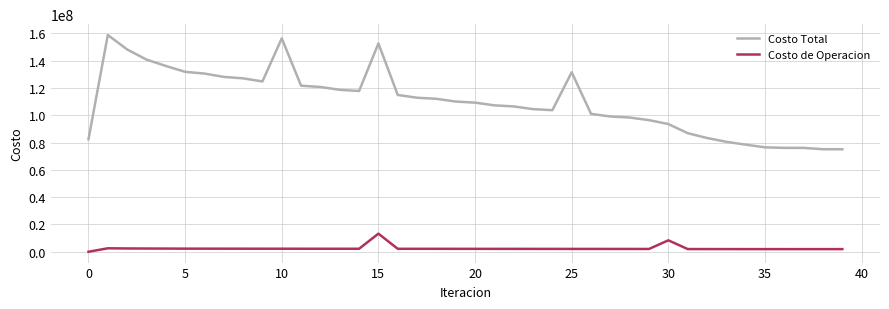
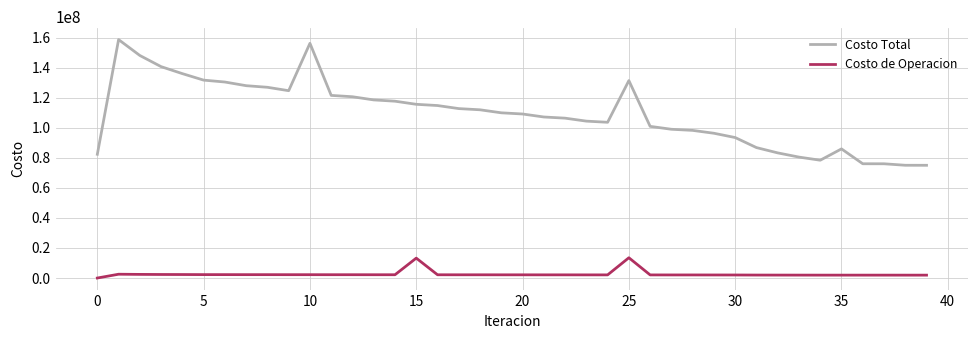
Costo Total, 15: 153000000 -> 116000000
Costo de Operacion, 25: 2000000 -> 13000000
Costo de Operacion, 30: 8000000 -> 2000000
Costo Total, 35: 76000000 -> 86000000
